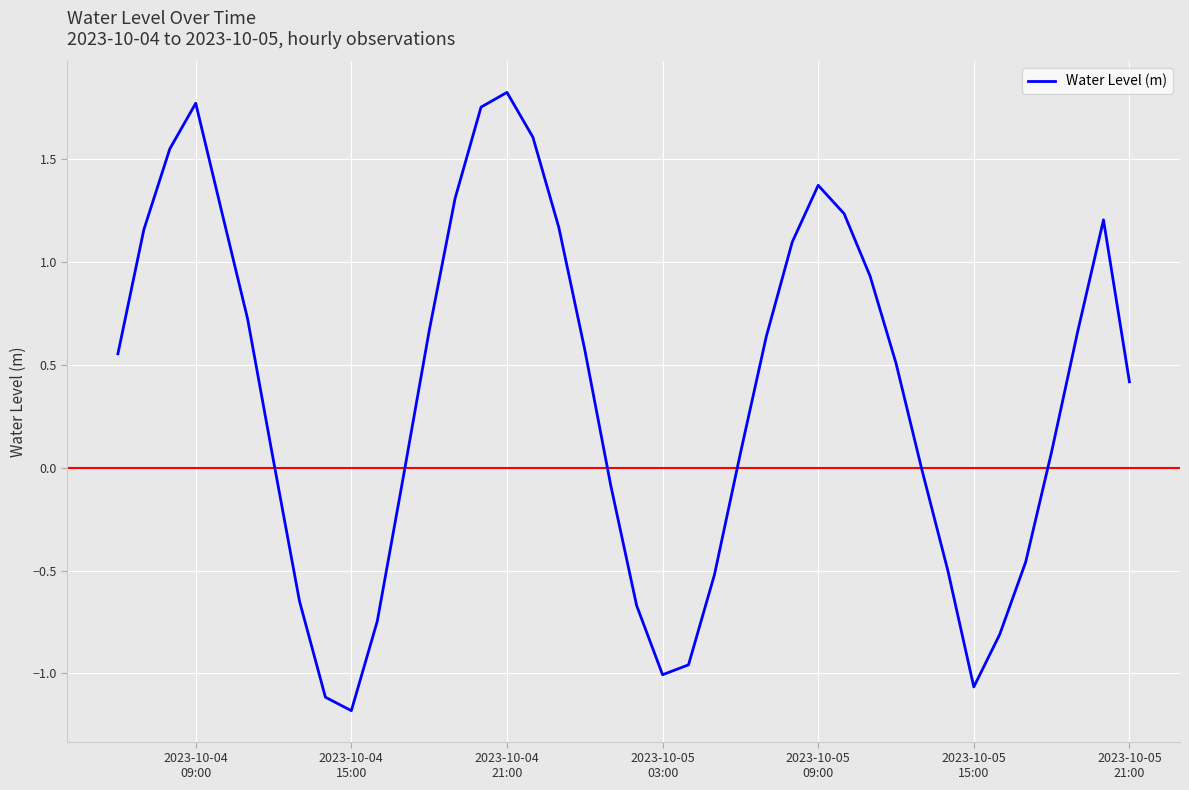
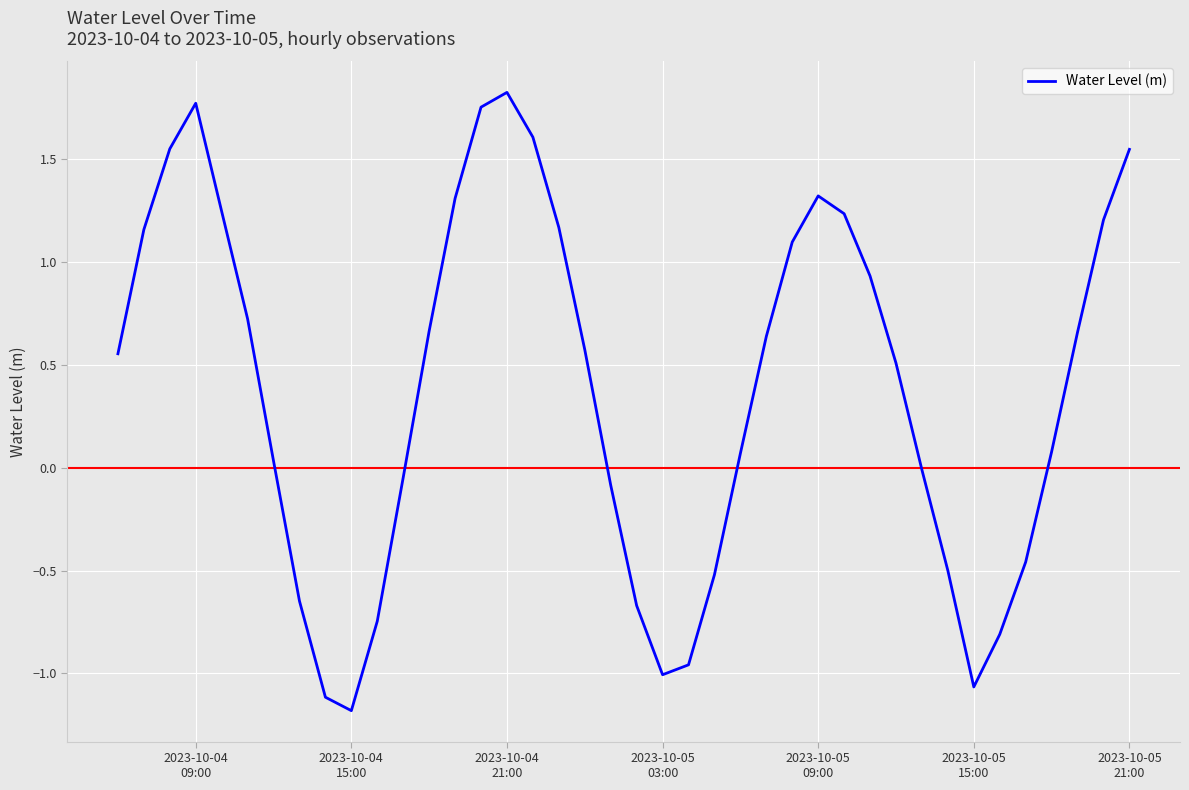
2023-10-05 09:00: 1.37 -> 1.32
2023-10-05 21:00: 0.42 -> 1.55
